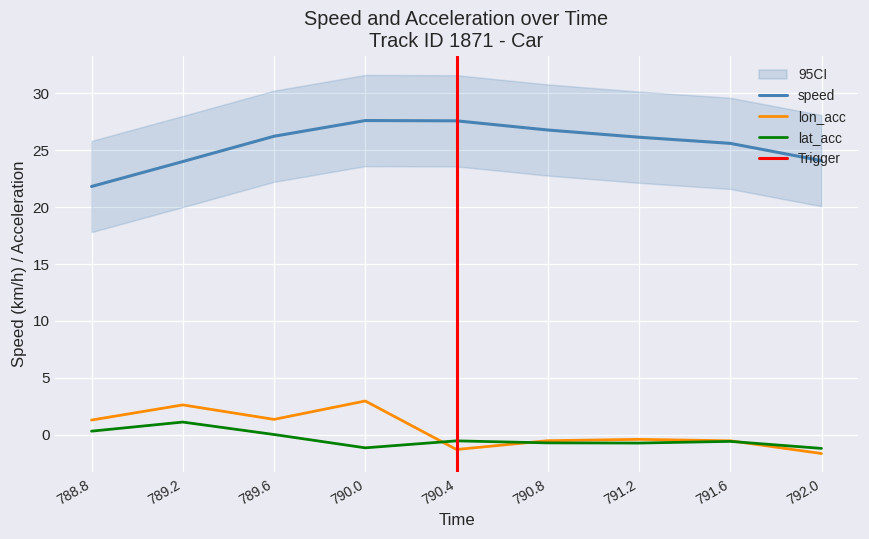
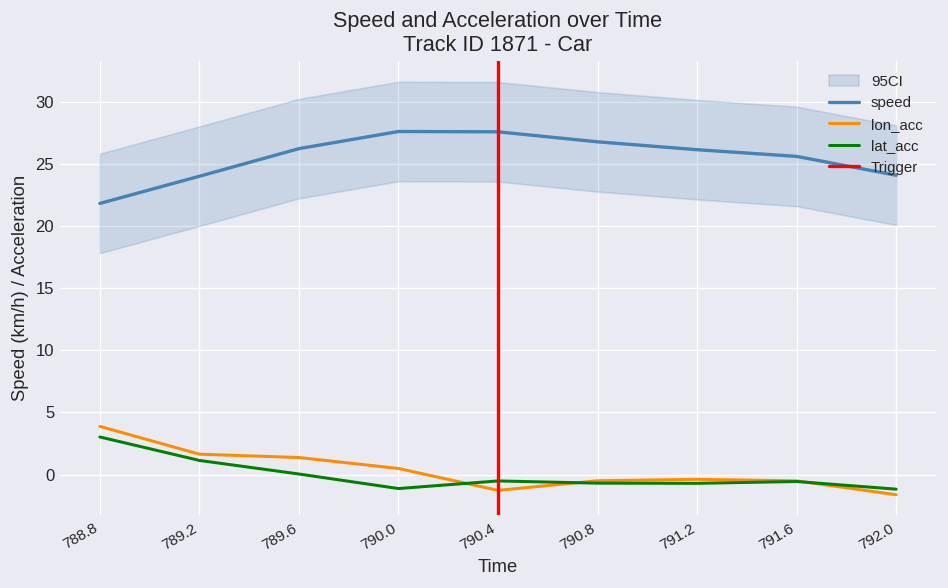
lon_acc, 788.8: 1.3 -> 3.9
lat_acc, 788.8: 0.3 -> 3.0
lon_acc, 789.2: 2.6 -> 1.6
lon_acc, 790.0: 3.0 -> 0.5
